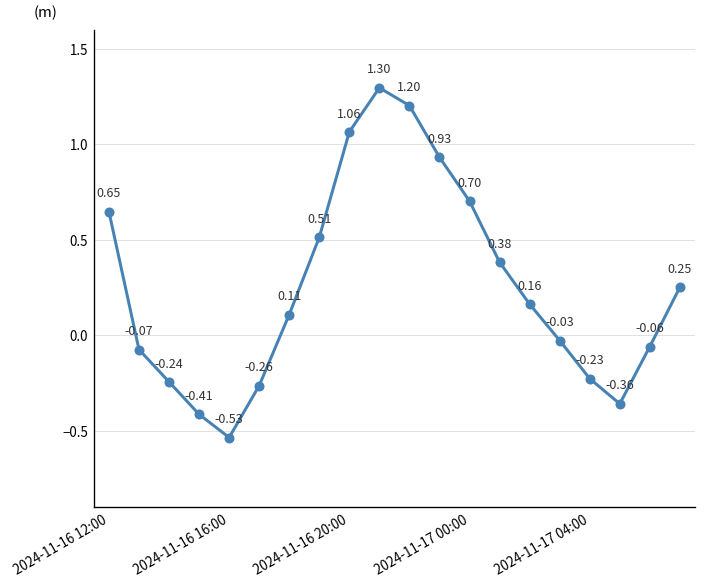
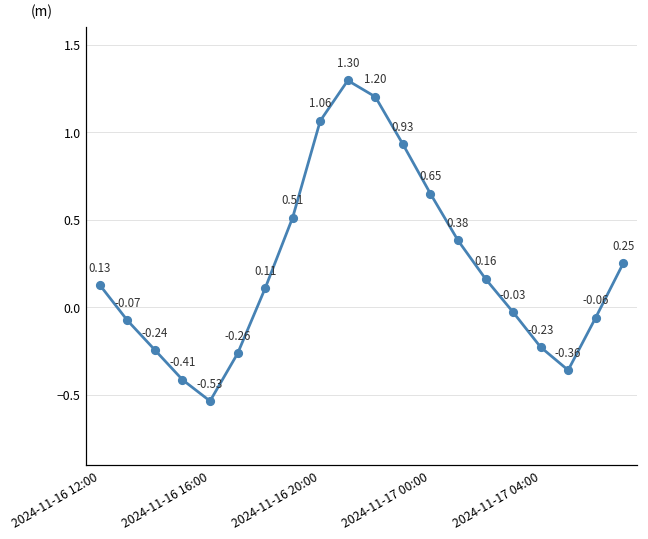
2024-11-16 12:00: 0.65 -> 0.13
2024-11-17 00:00: 0.70 -> 0.65
